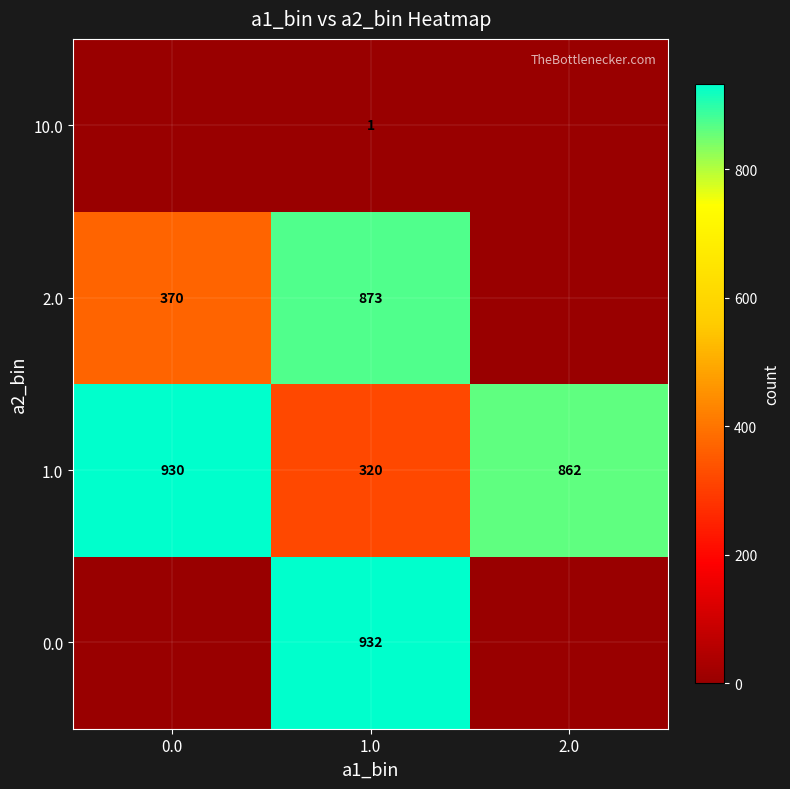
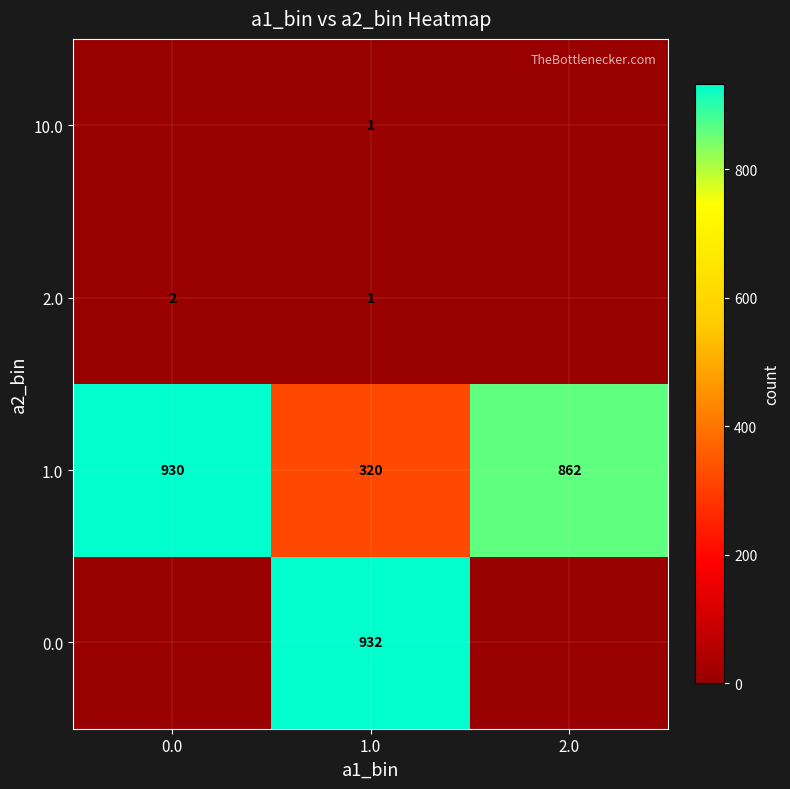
2.0, 0.0: 370 -> 2
2.0, 1.0: 873 -> 1
